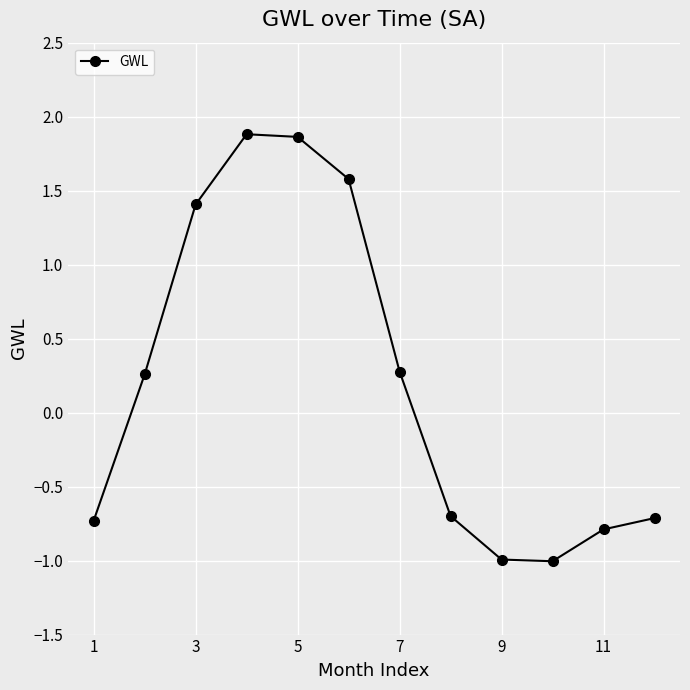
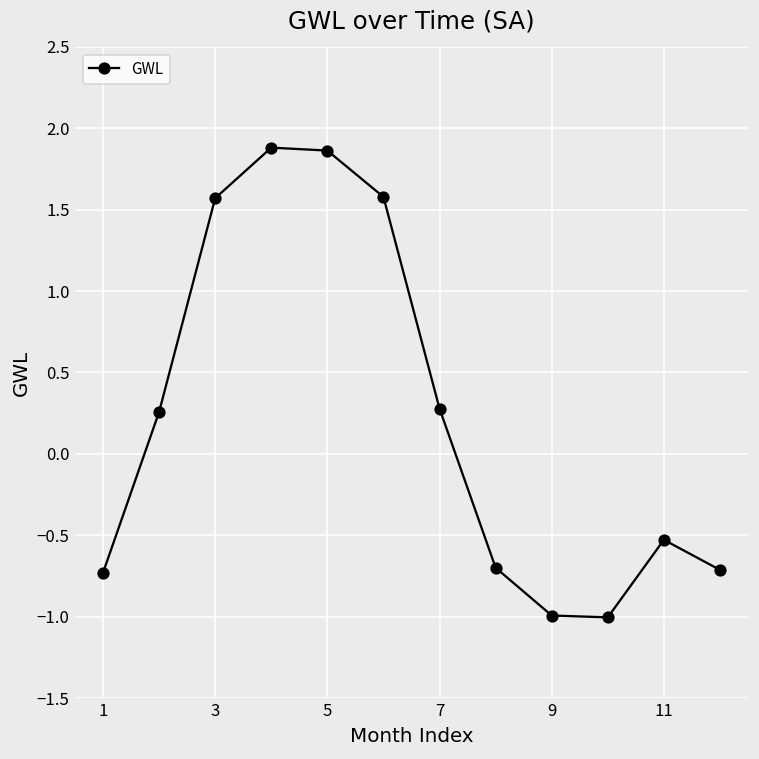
3: 1.41 -> 1.57
11: -0.79 -> -0.53
